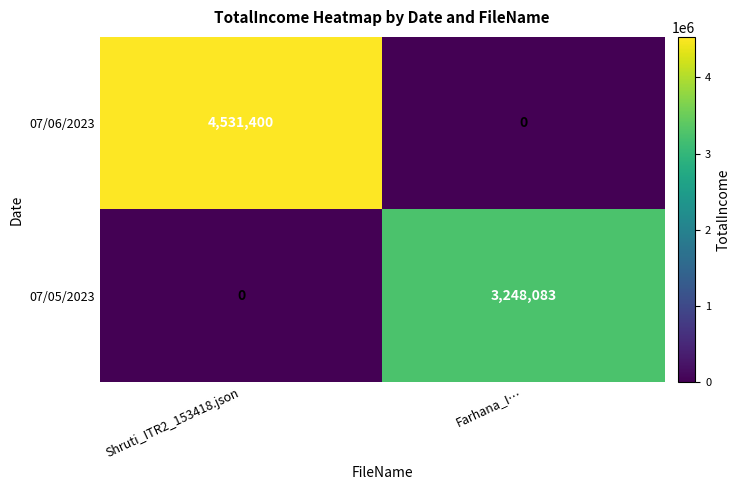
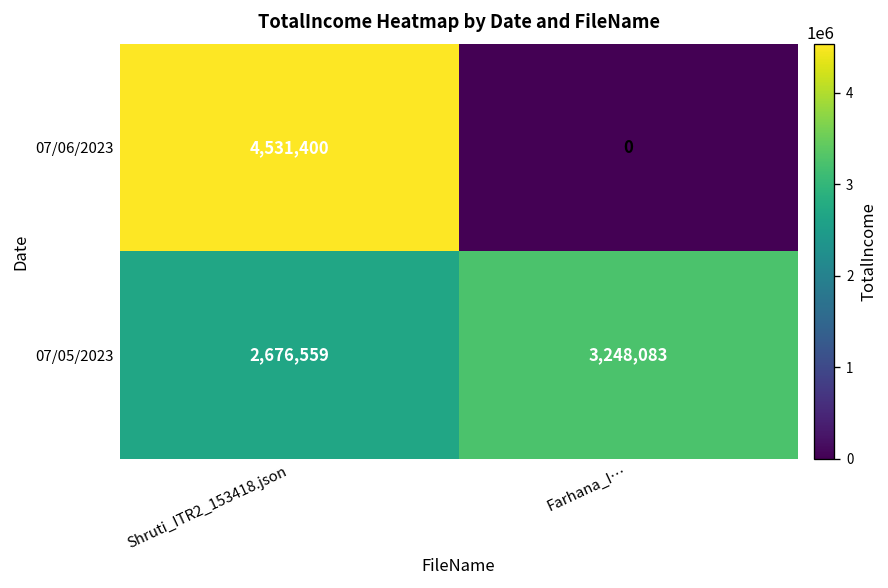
07/05/2023, Shruti_ITR2_153418.json: 0 -> 2,676,559
